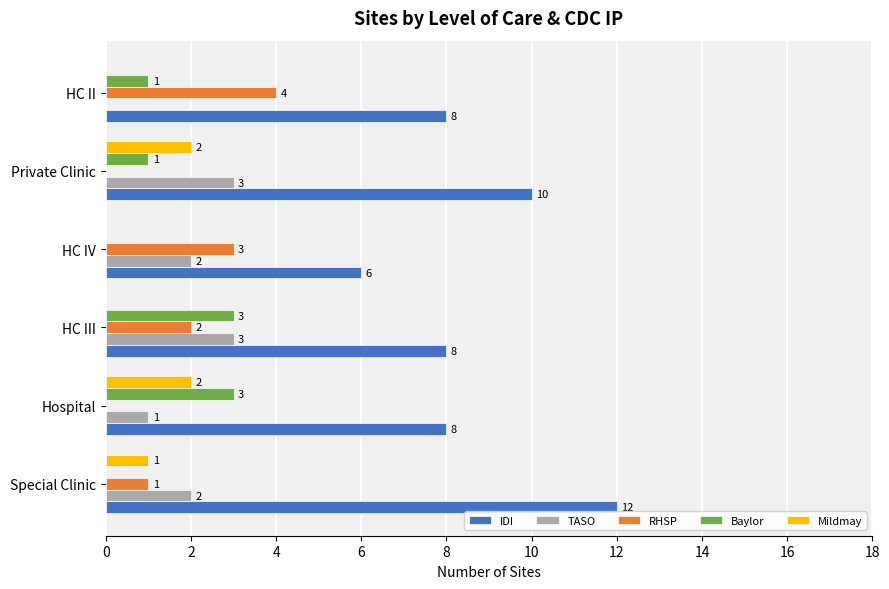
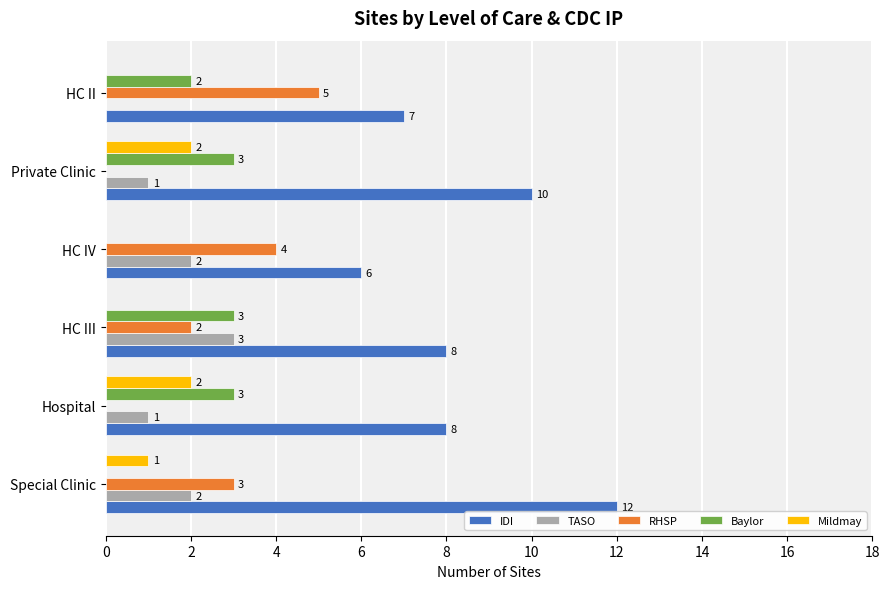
Baylor, HC II: 1 -> 2
RHSP, HC II: 4 -> 5
IDI, HC II: 8 -> 7
Baylor, Private Clinic: 1 -> 3
TASO, Private Clinic: 3 -> 1
RHSP, HC IV: 3 -> 4
RHSP, Special Clinic: 1 -> 3
